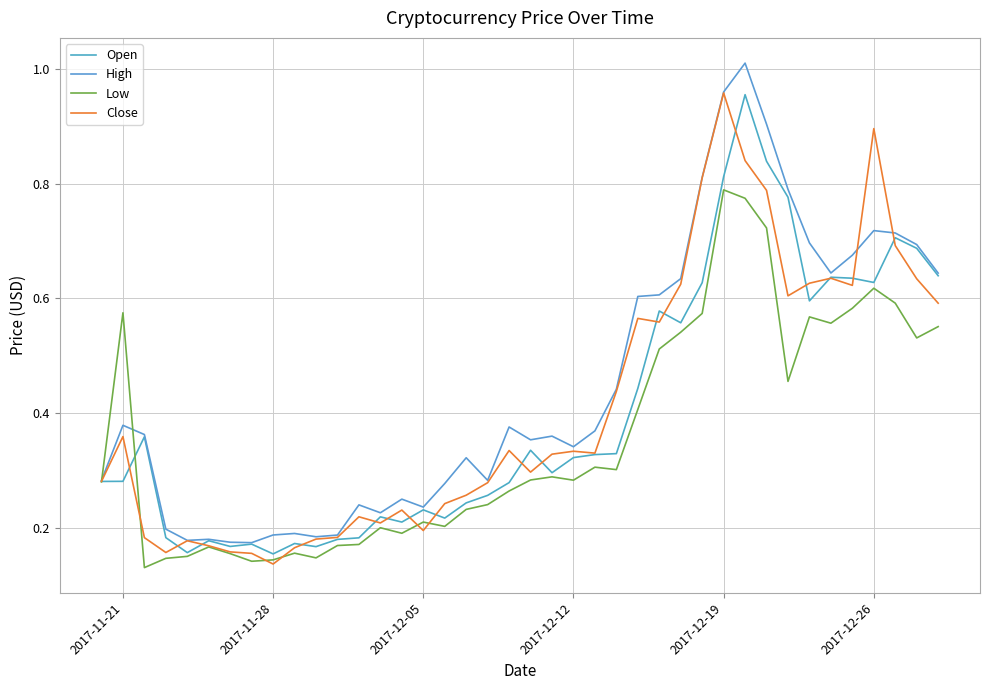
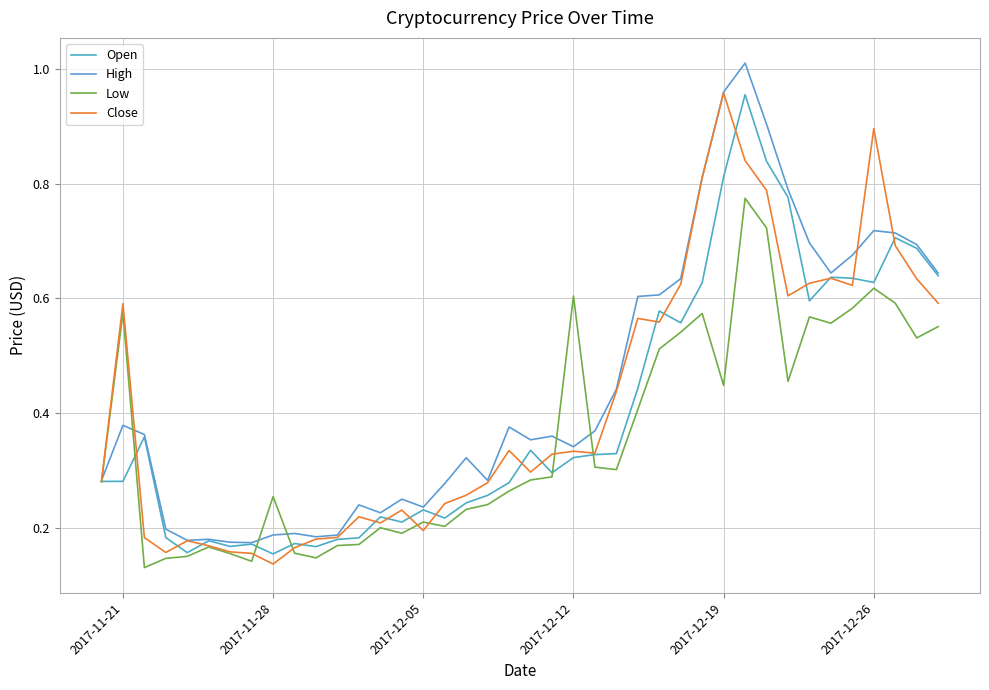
Close, 2017-11-21: 0.36 -> 0.59
Low, 2017-11-28: 0.14 -> 0.25
Low, 2017-12-12: 0.28 -> 0.60
Low, 2017-12-19: 0.79 -> 0.45
